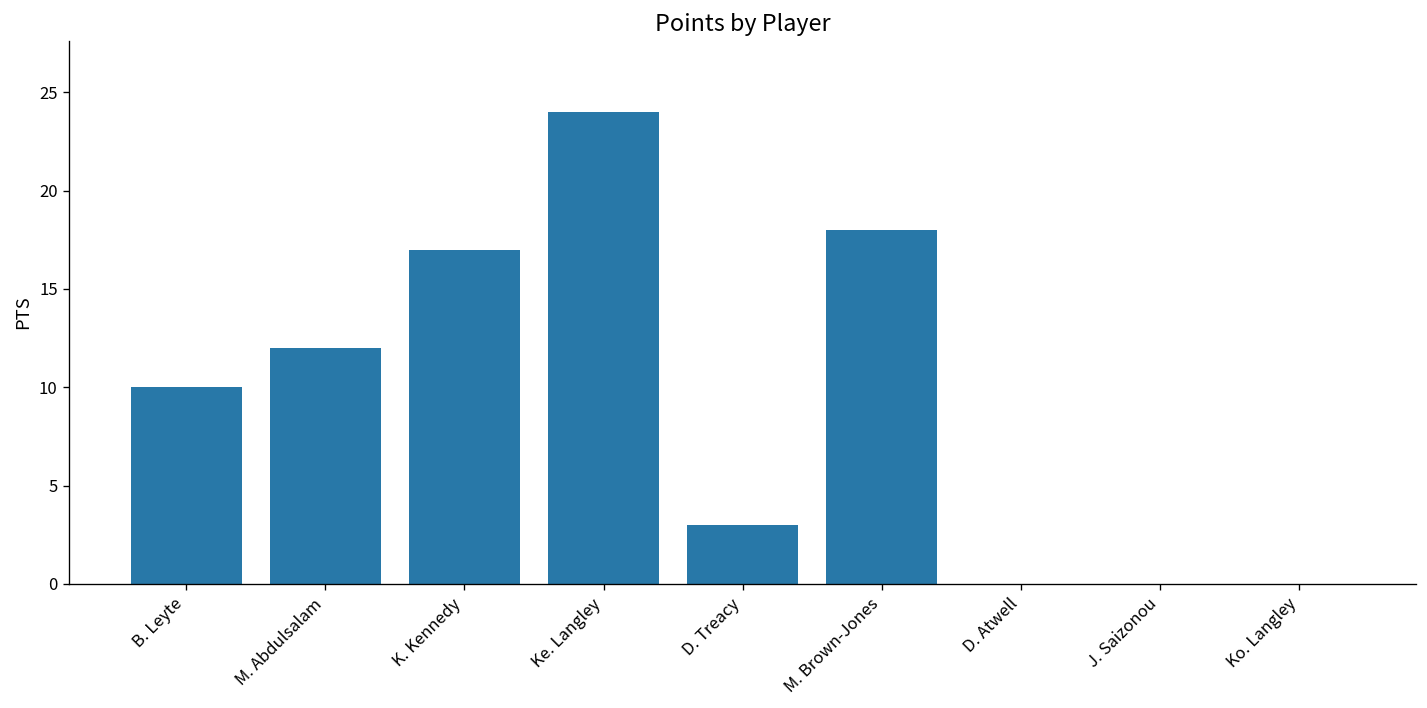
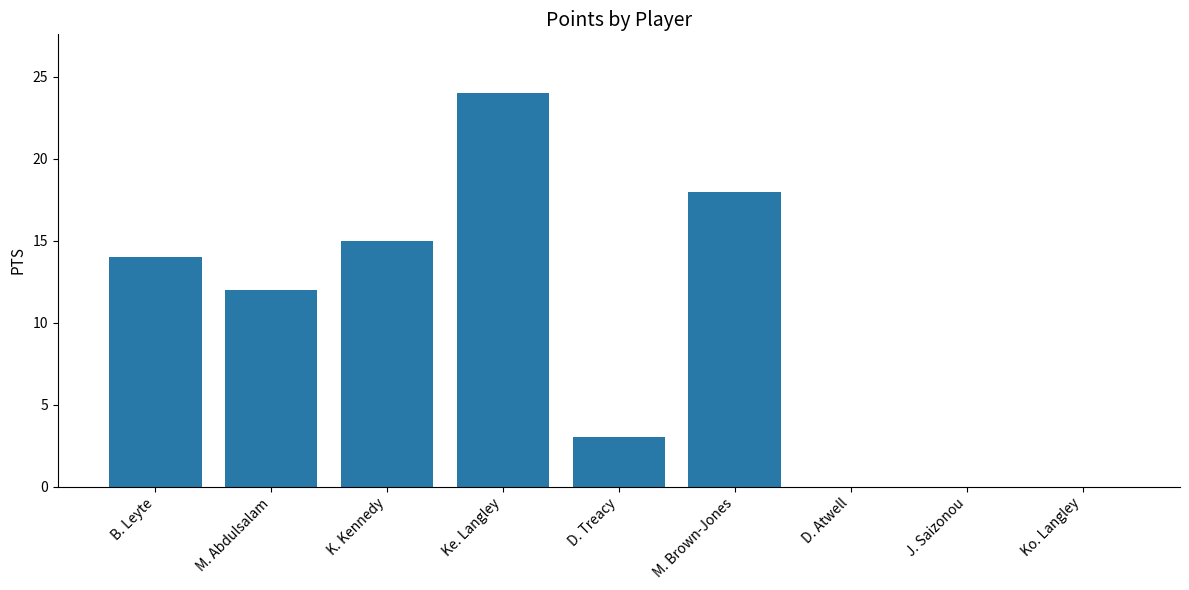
B. Leyte: 10 -> 14
K. Kennedy: 17 -> 15
